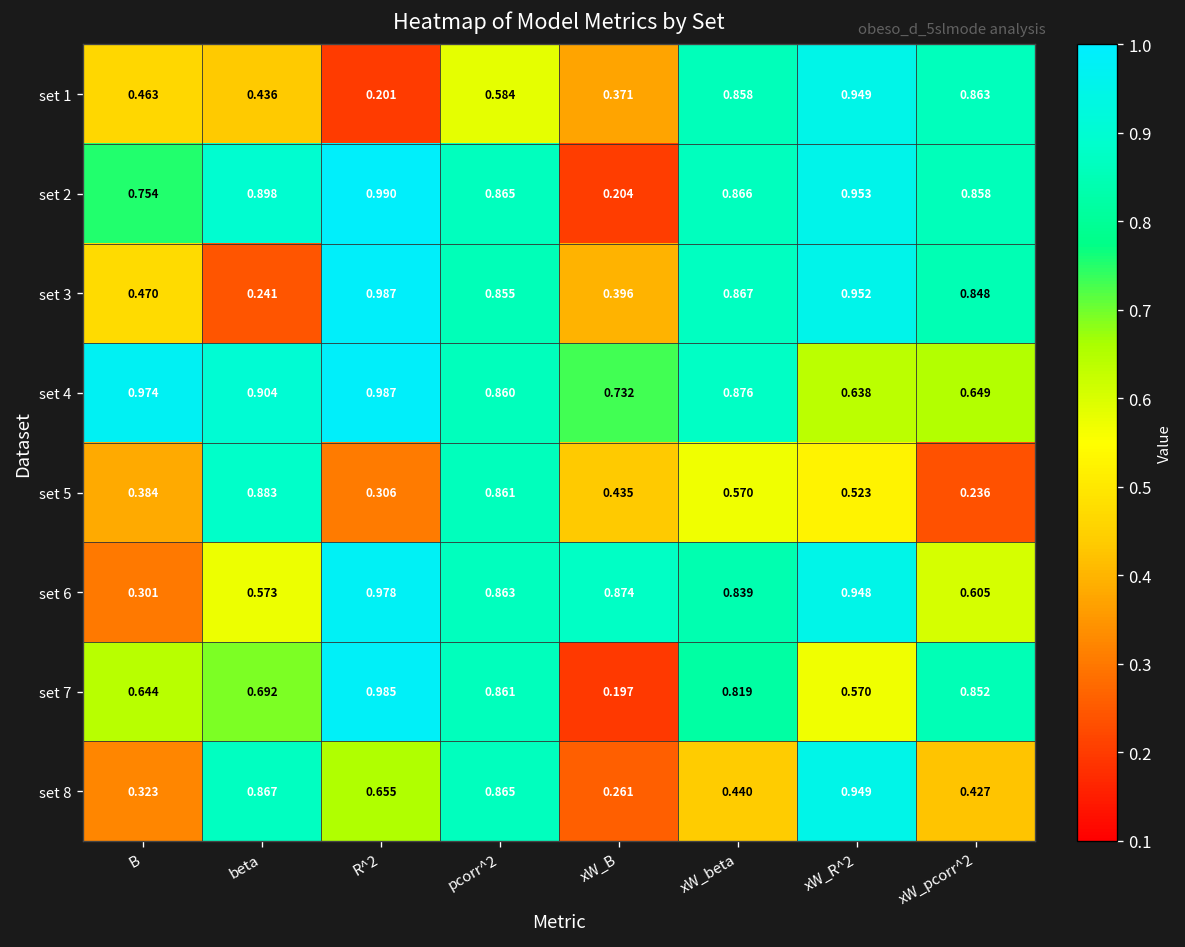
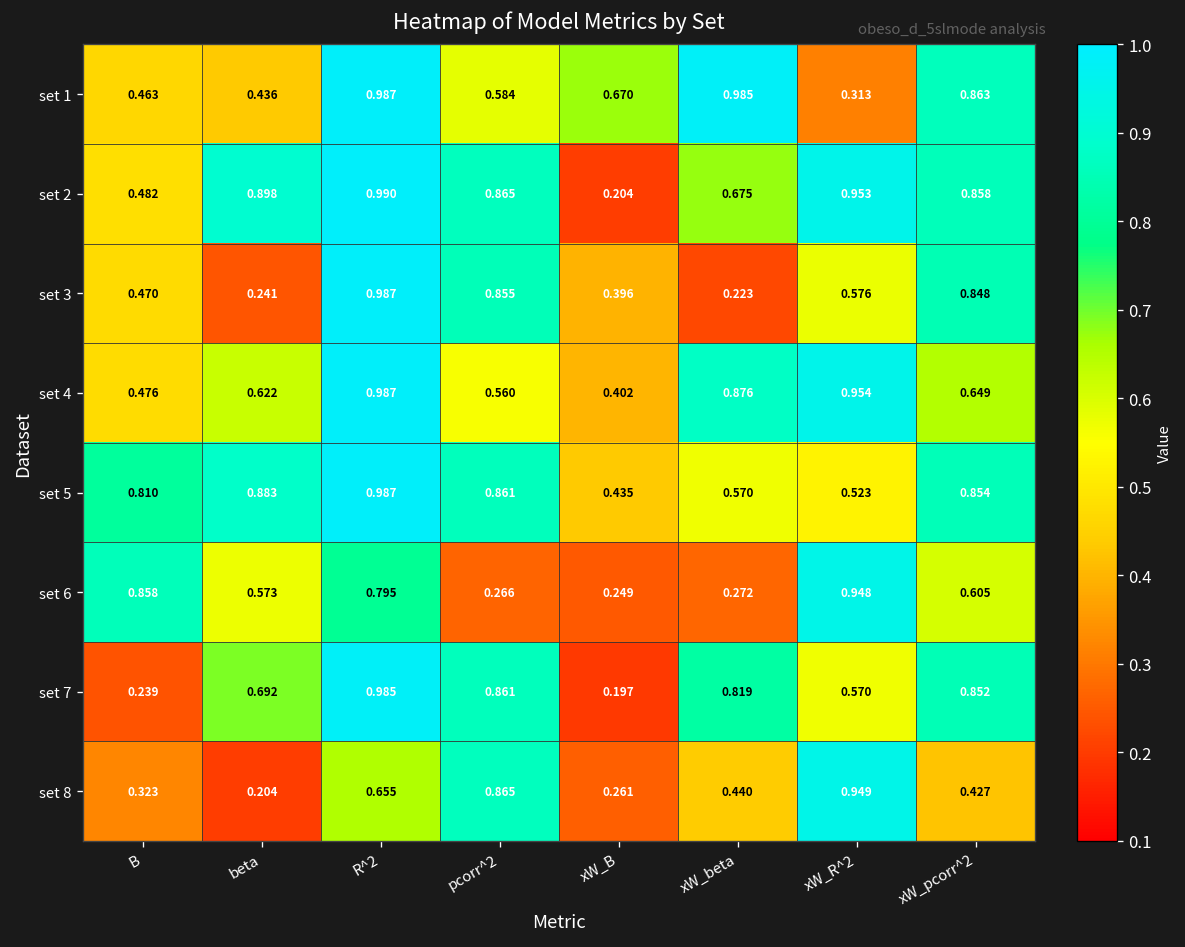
set 1, R^2: 0.201 -> 0.987
set 1, xW_B: 0.371 -> 0.670
set 1, xW_beta: 0.858 -> 0.985
set 1, xW_R^2: 0.949 -> 0.313
set 2, B: 0.754 -> 0.482
set 2, xW_beta: 0.866 -> 0.675
set 3, xW_beta: 0.867 -> 0.223
set 3, xW_R^2: 0.952 -> 0.576
set 4, B: 0.974 -> 0.476
set 4, beta: 0.904 -> 0.622
set 4, pcorr^2: 0.860 -> 0.560
set 4, xW_B: 0.732 -> 0.402
set 4, xW_R^2: 0.638 -> 0.954
set 5, B: 0.384 -> 0.810
set 5, R^2: 0.306 -> 0.987
set 5, xW_pcorr^2: 0.236 -> 0.854
set 6, B: 0.301 -> 0.858
set 6, R^2: 0.978 -> 0.795
set 6, pcorr^2: 0.863 -> 0.266
set 6, xW_B: 0.874 -> 0.249
set 6, xW_beta: 0.839 -> 0.272
set 7, B: 0.644 -> 0.239
set 8, beta: 0.867 -> 0.204
